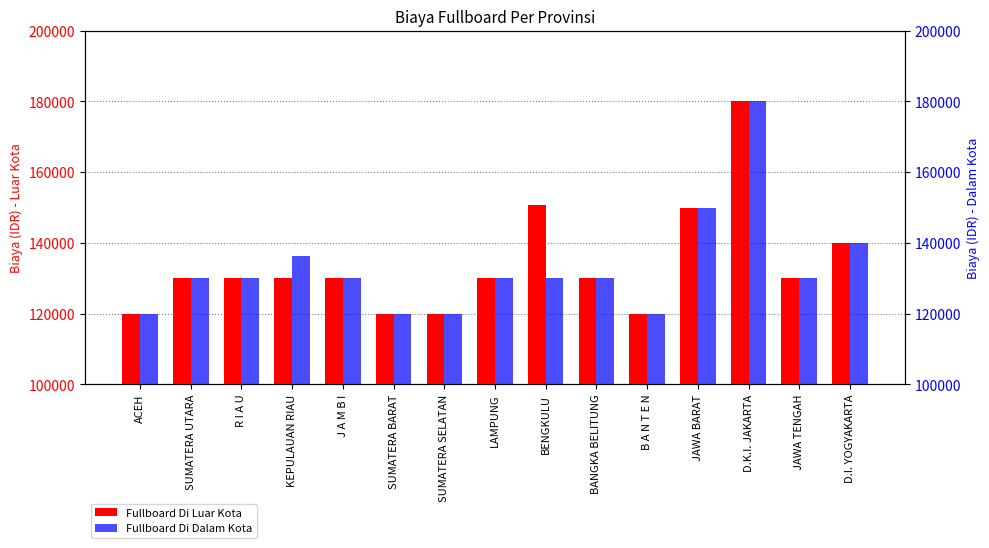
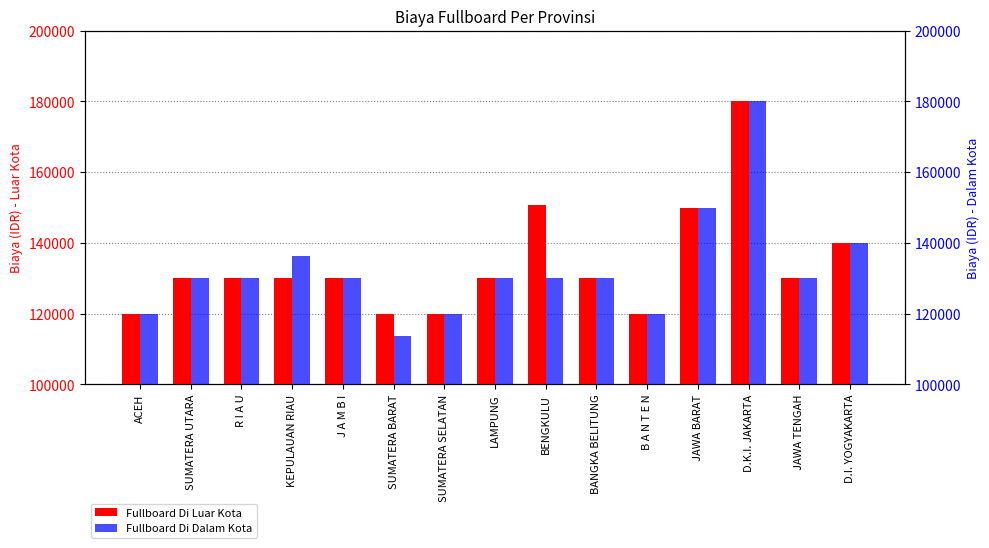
Fullboard Di Dalam Kota, SUMATERA BARAT: 120000 -> 114000
